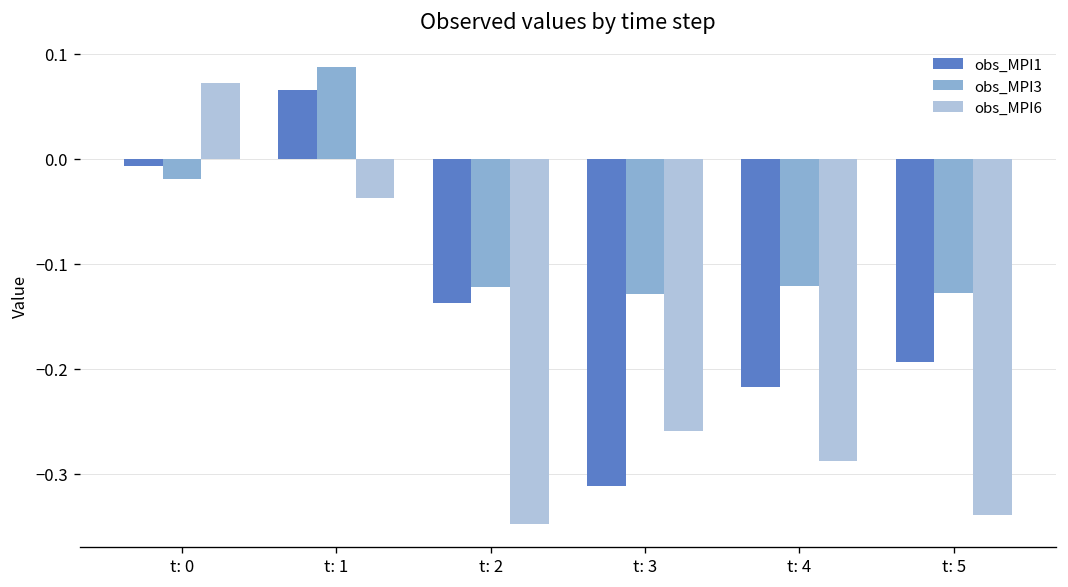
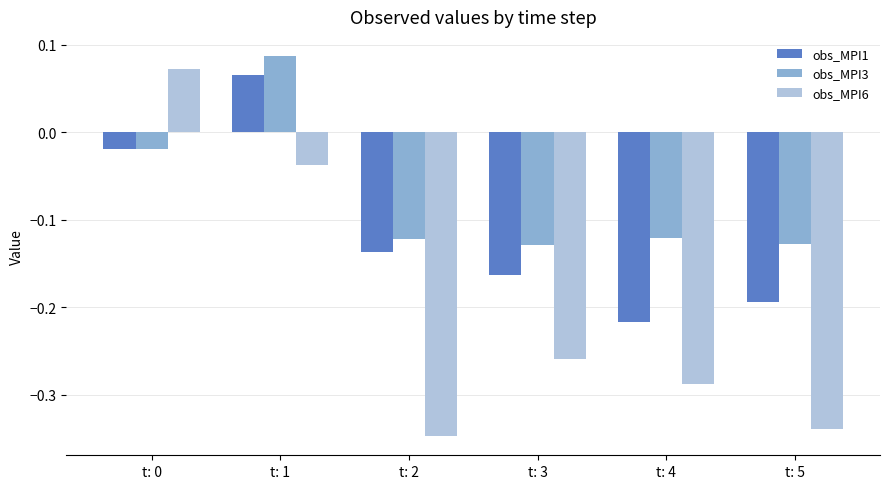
obs_MPI1, t: 0: -0.01 -> -0.02
obs_MPI1, t: 3: -0.31 -> -0.16
